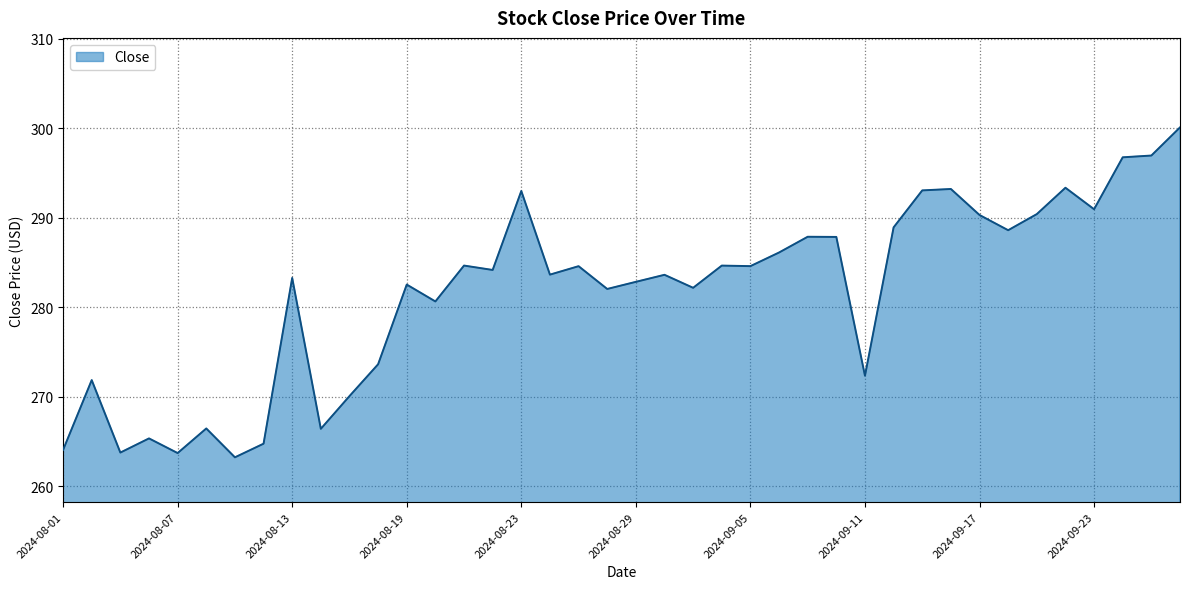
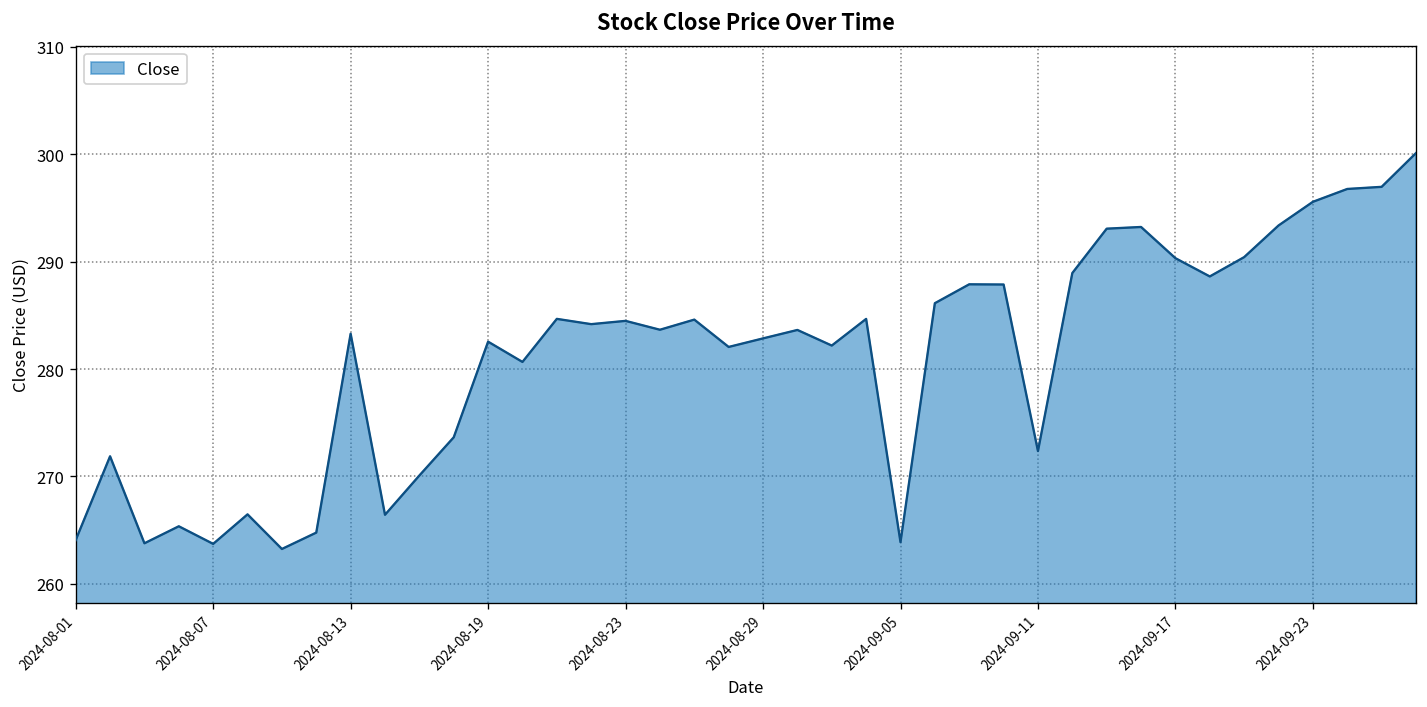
2024-08-23: 293 -> 284
2024-09-05: 285 -> 264
2024-09-23: 291 -> 296
